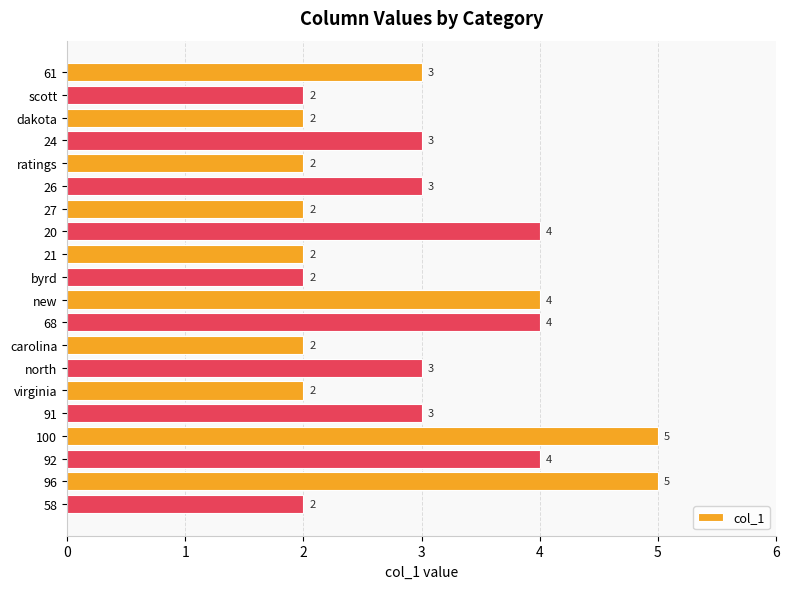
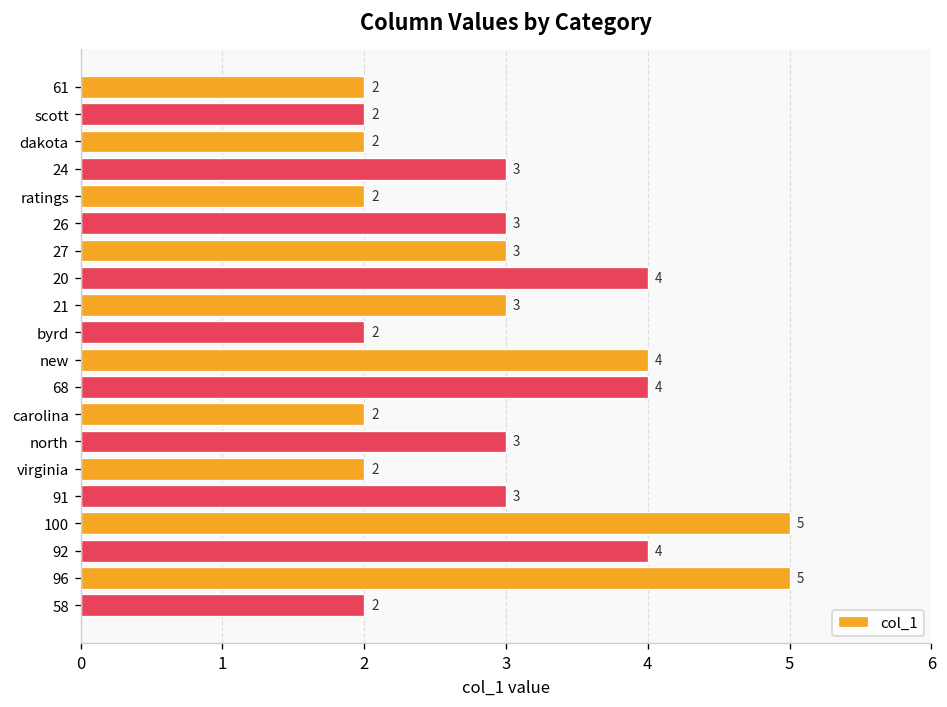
61: 3 -> 2
27: 2 -> 3
21: 2 -> 3
